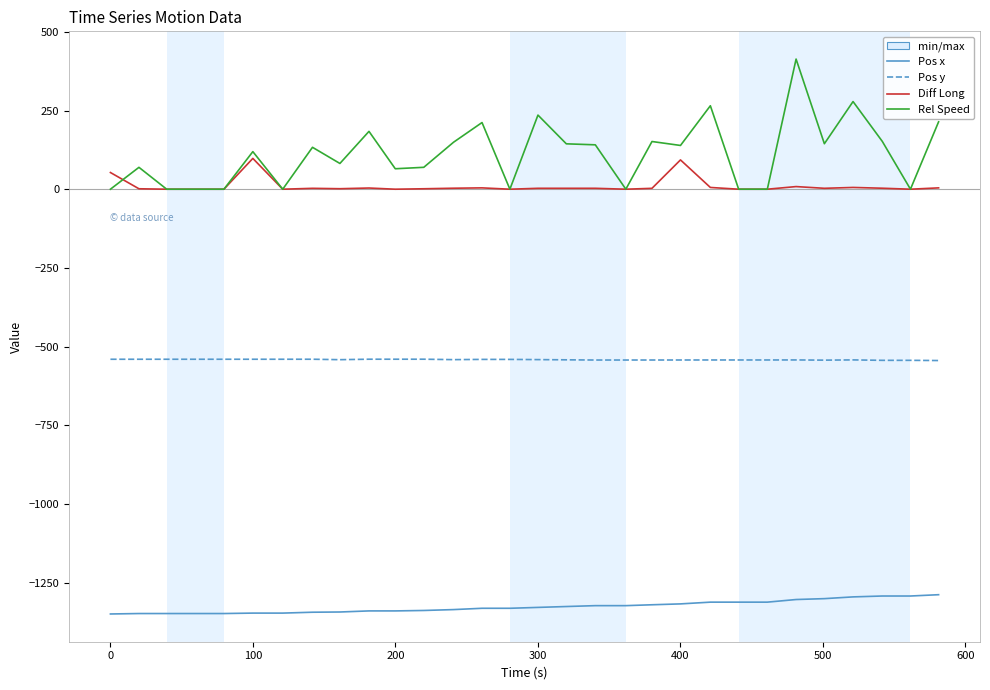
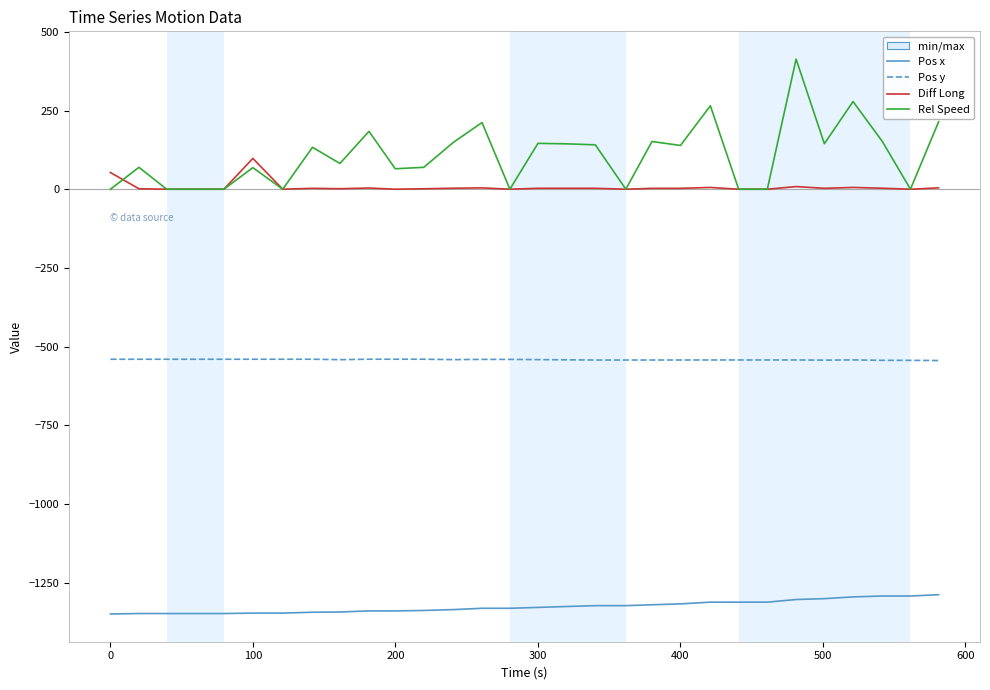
Rel Speed, 100: 120 -> 70
Rel Speed, 300: 240 -> 150
Diff Long, 400: 90 -> 0
